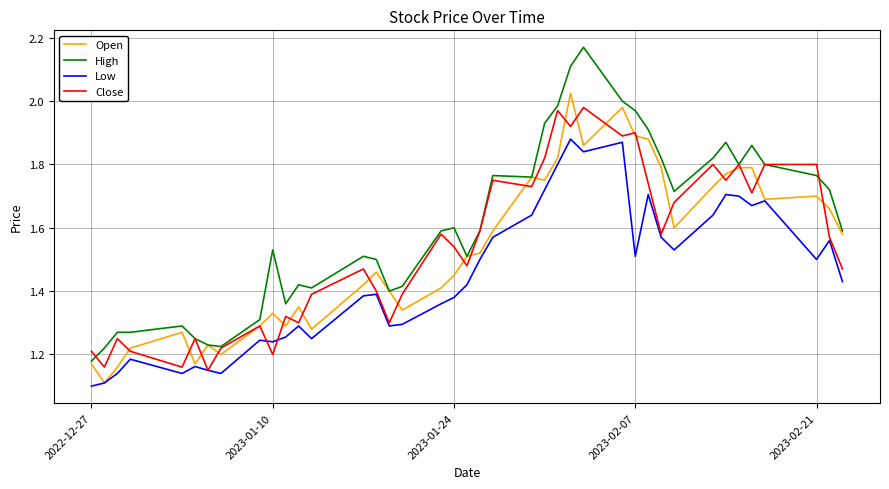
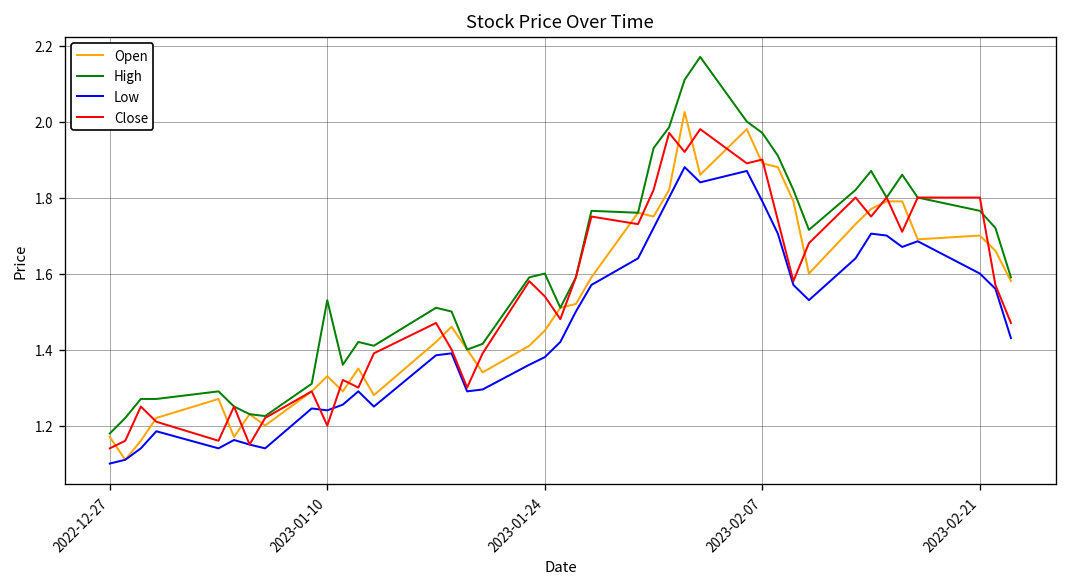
Close, 2022-12-27: 1.21 -> 1.14
Low, 2023-02-07: 1.51 -> 1.79
Low, 2023-02-21: 1.5 -> 1.6
